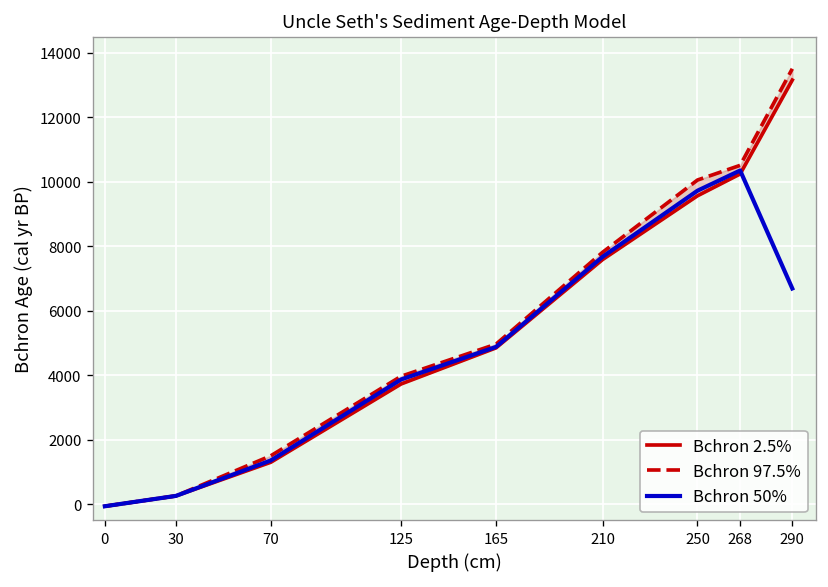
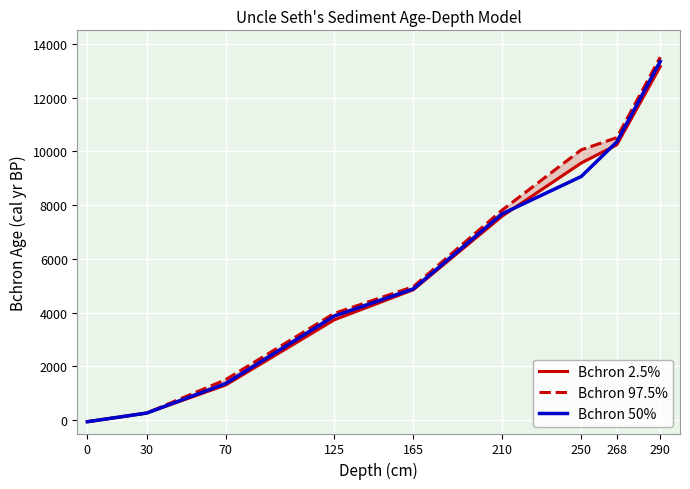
Bchron 50%, 250: 9700 -> 9100
Bchron 50%, 290: 6700 -> 13300
